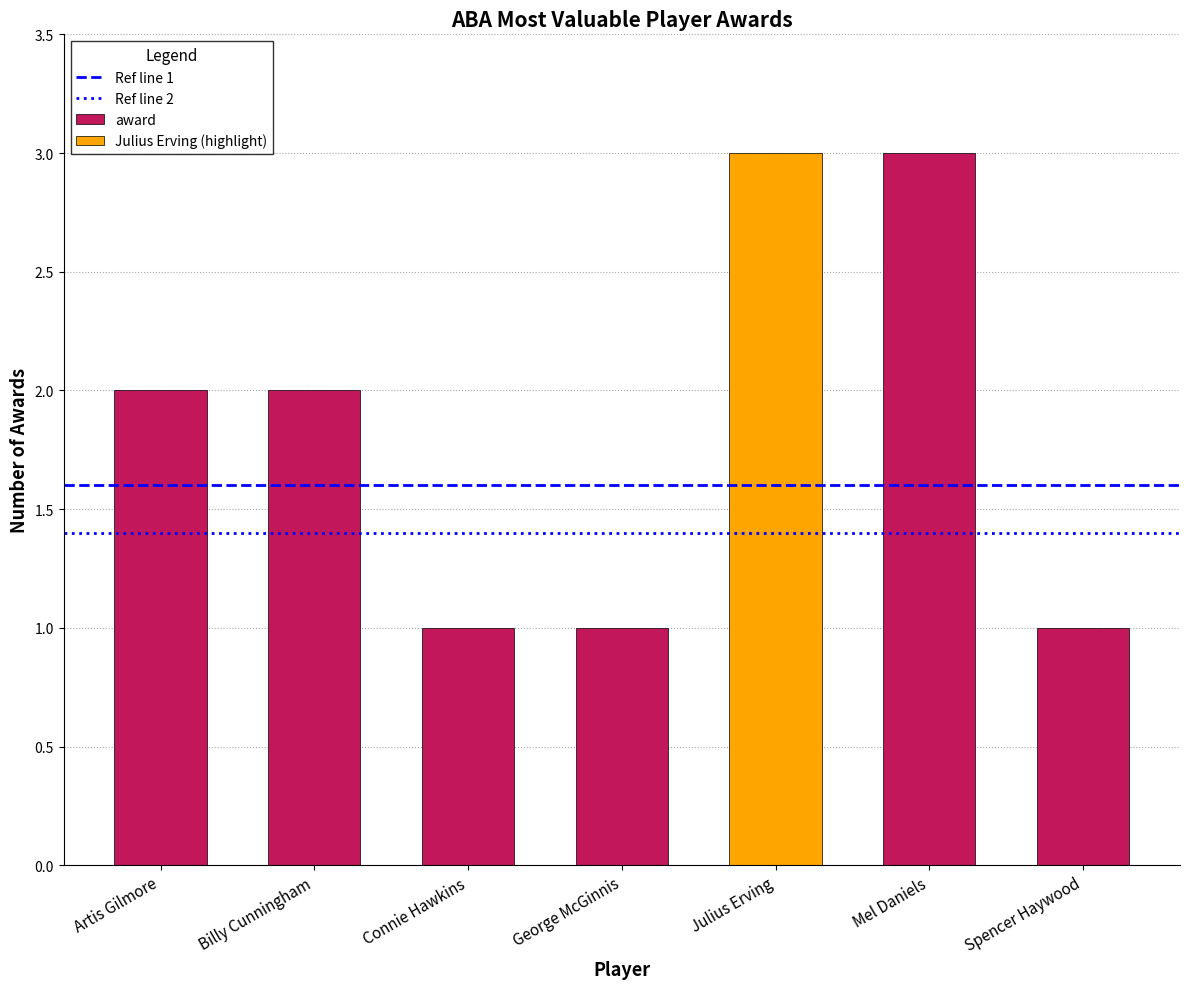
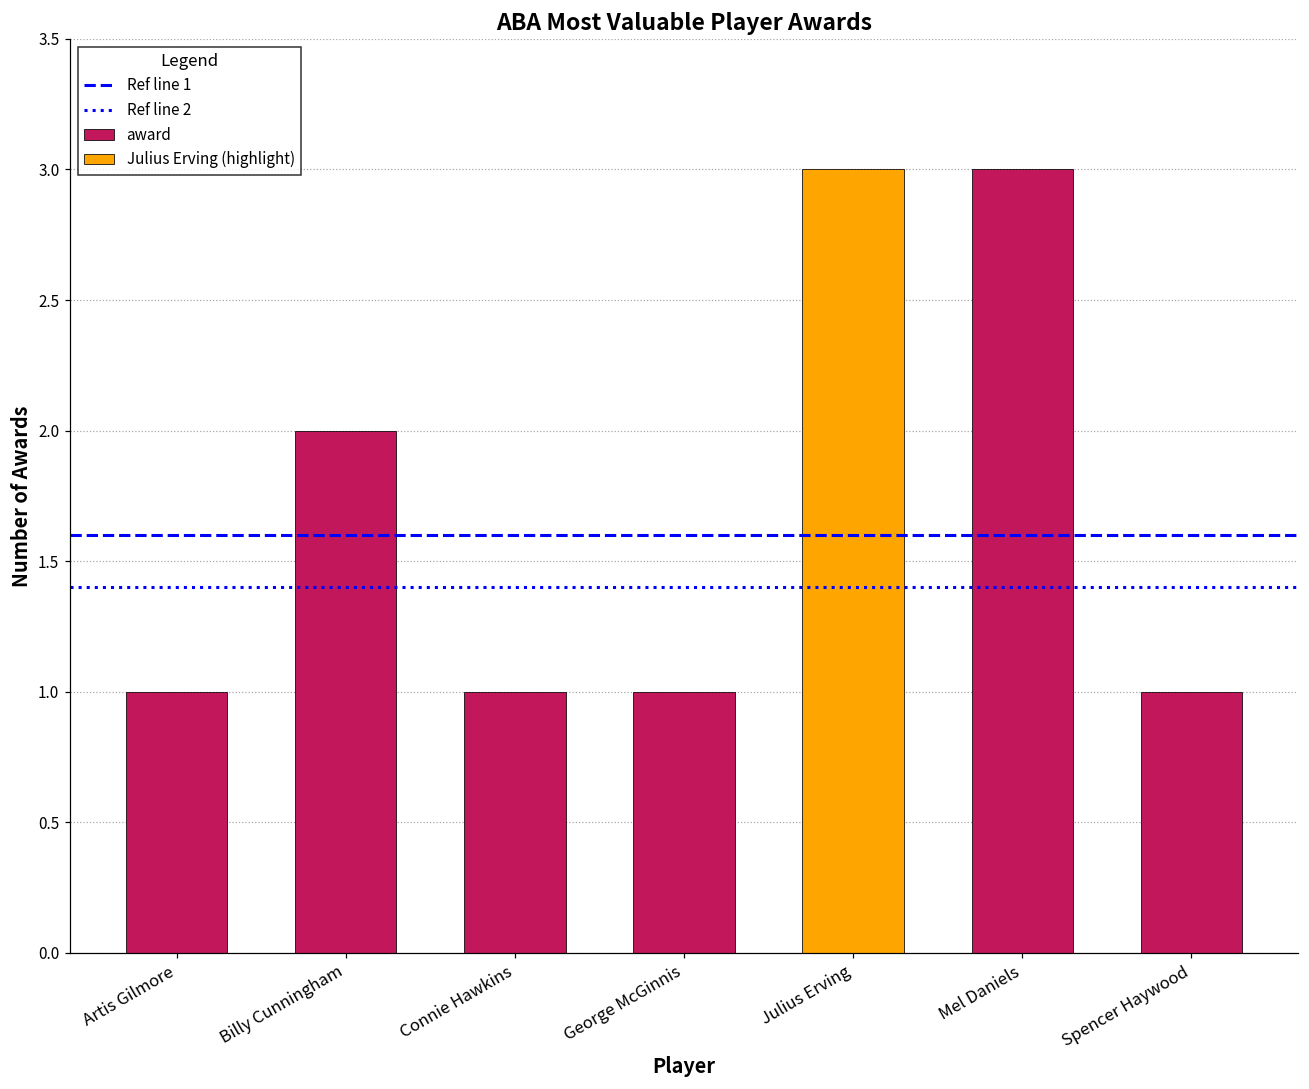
Artis Gilmore: 2 -> 1
